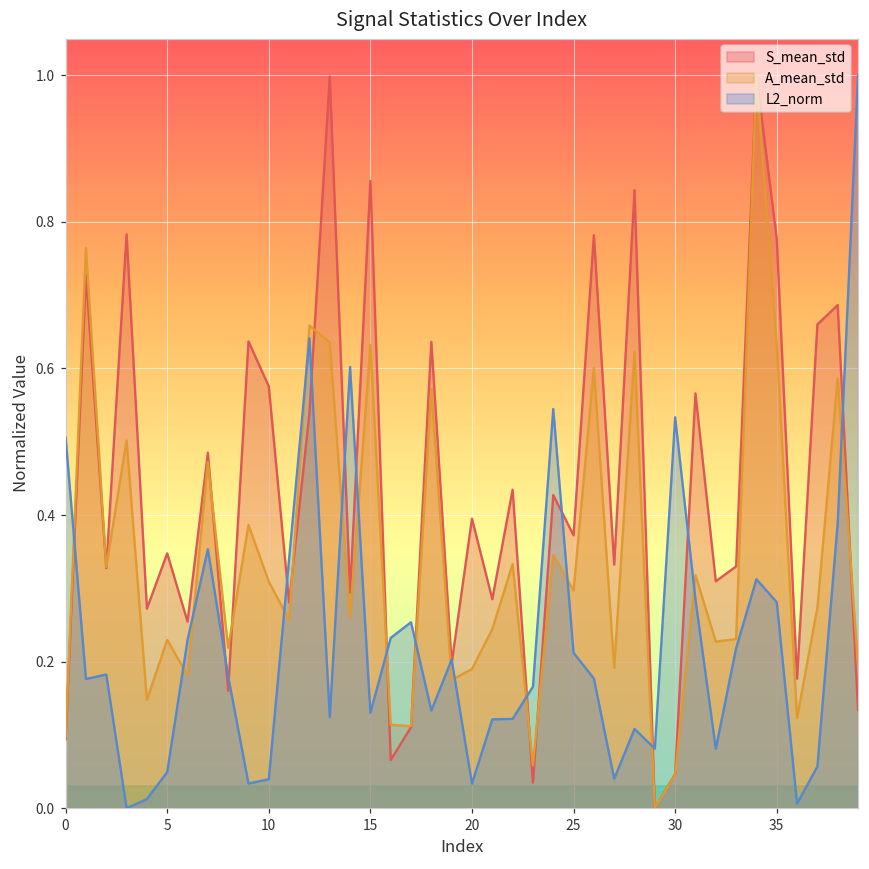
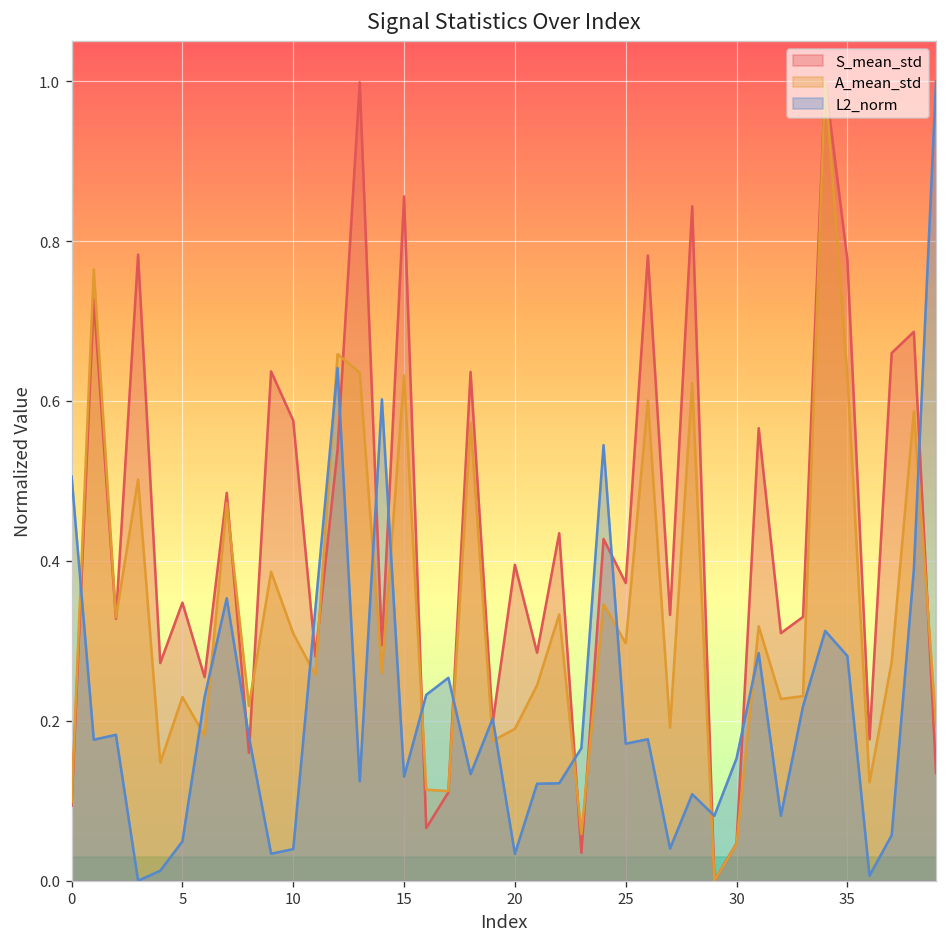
L2_norm, 25: 0.21 -> 0.17
L2_norm, 30: 0.53 -> 0.15
